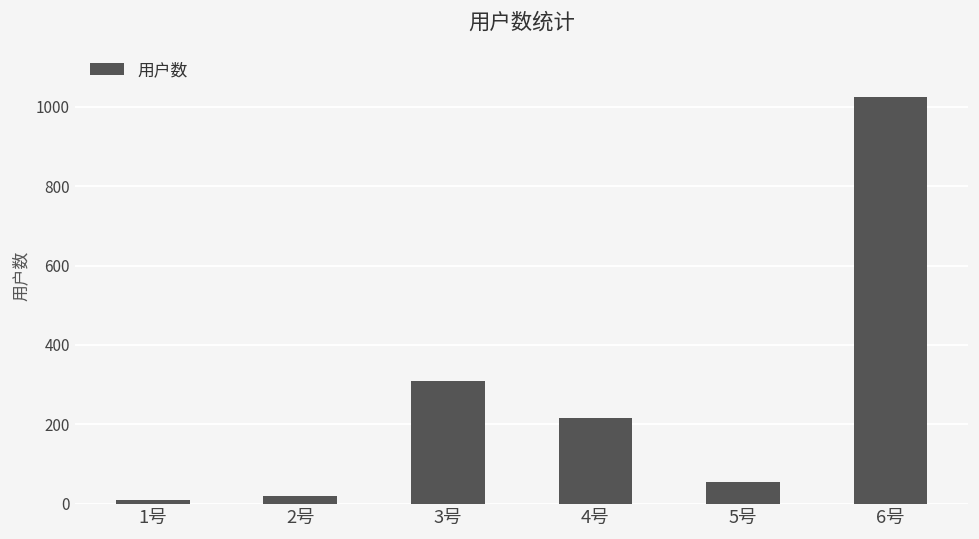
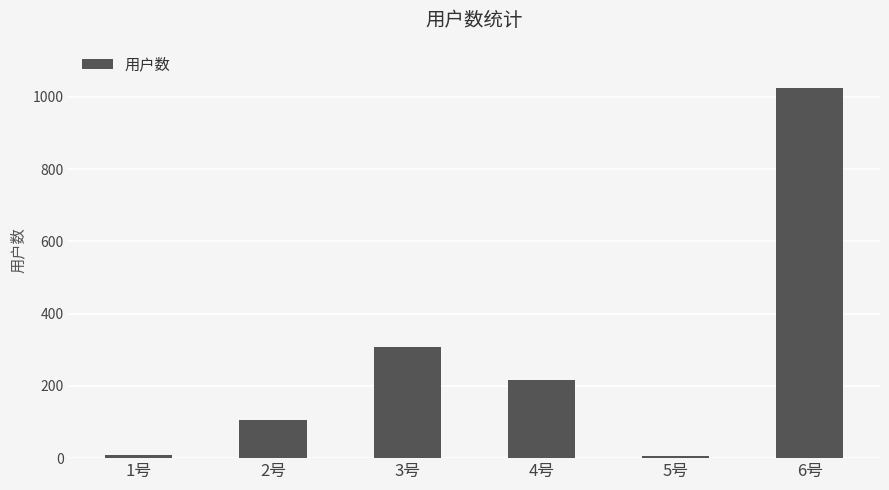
2号: 20 -> 110
5号: 60 -> 10
